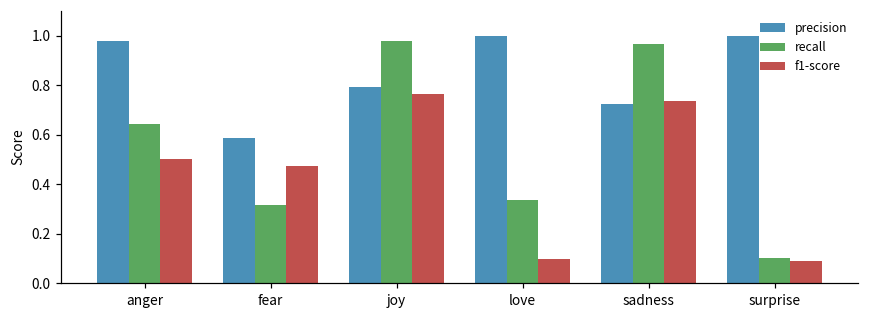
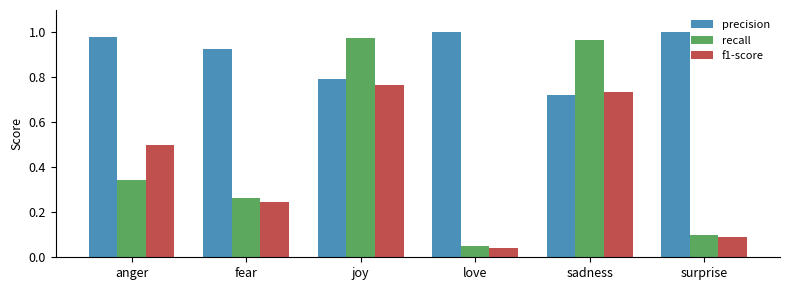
recall, anger: 0.64 -> 0.34
precision, fear: 0.59 -> 0.93
recall, fear: 0.32 -> 0.26
f1-score, fear: 0.47 -> 0.25
recall, love: 0.34 -> 0.05
f1-score, love: 0.10 -> 0.04
